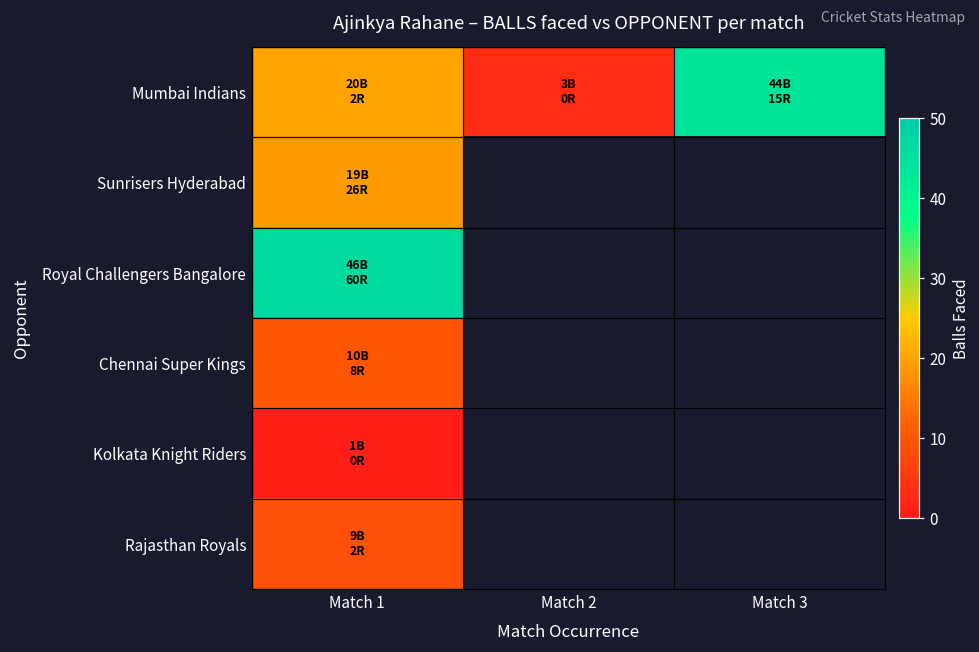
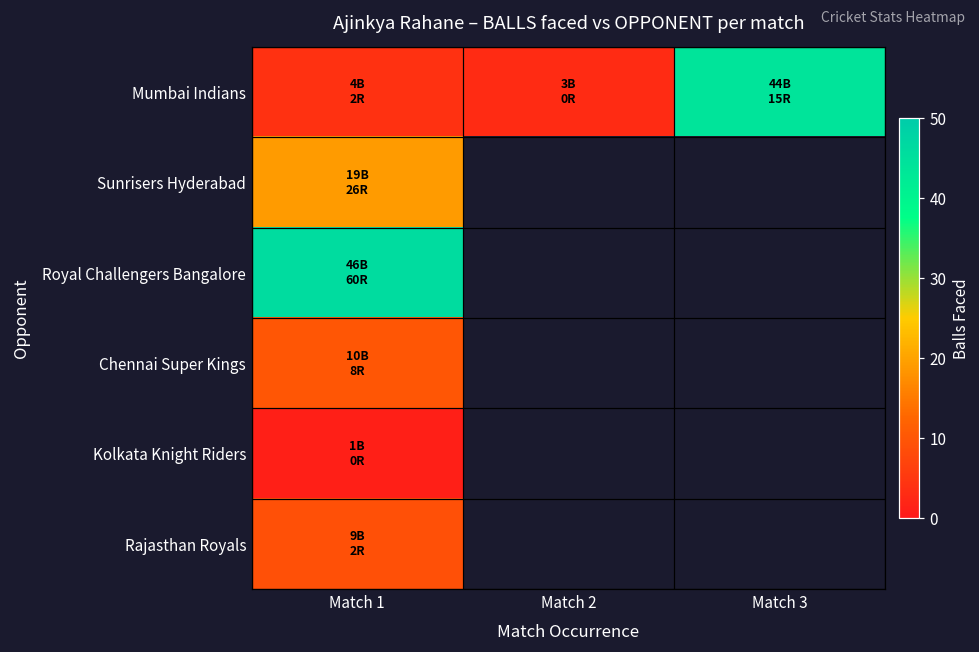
Mumbai Indians, Match 1: 20B -> 4B
